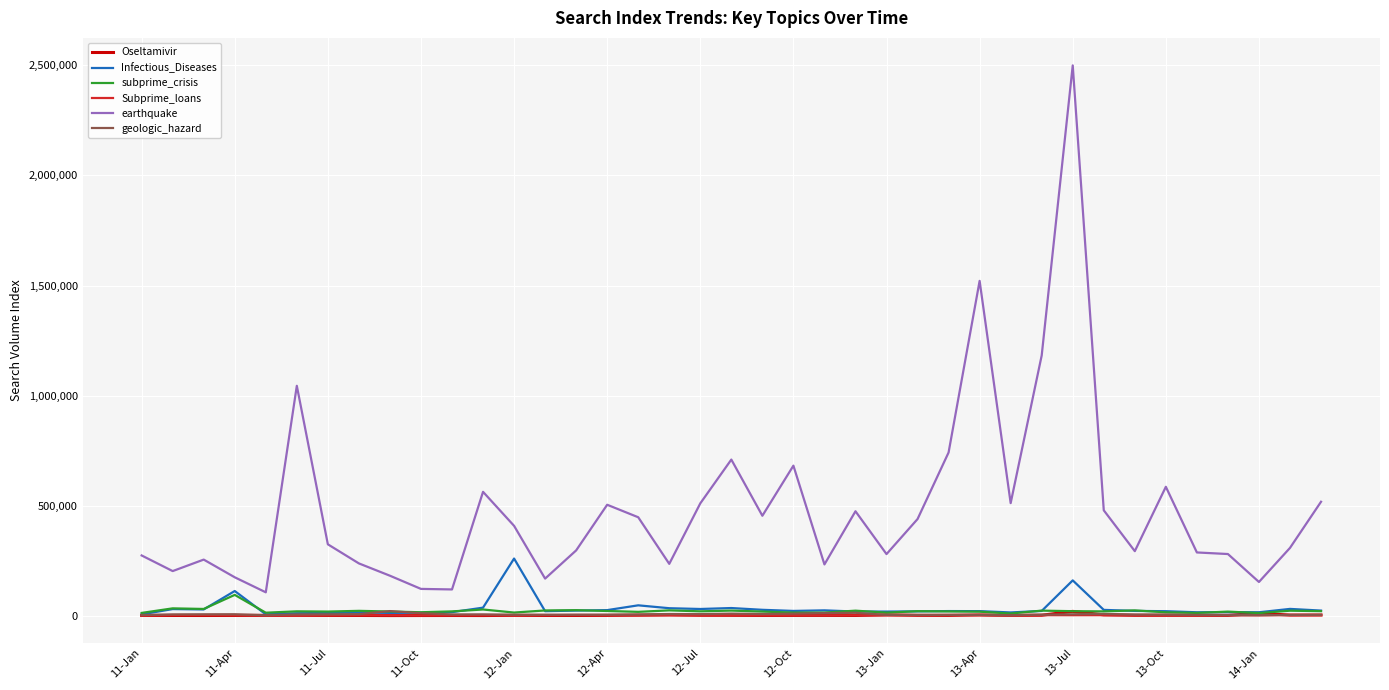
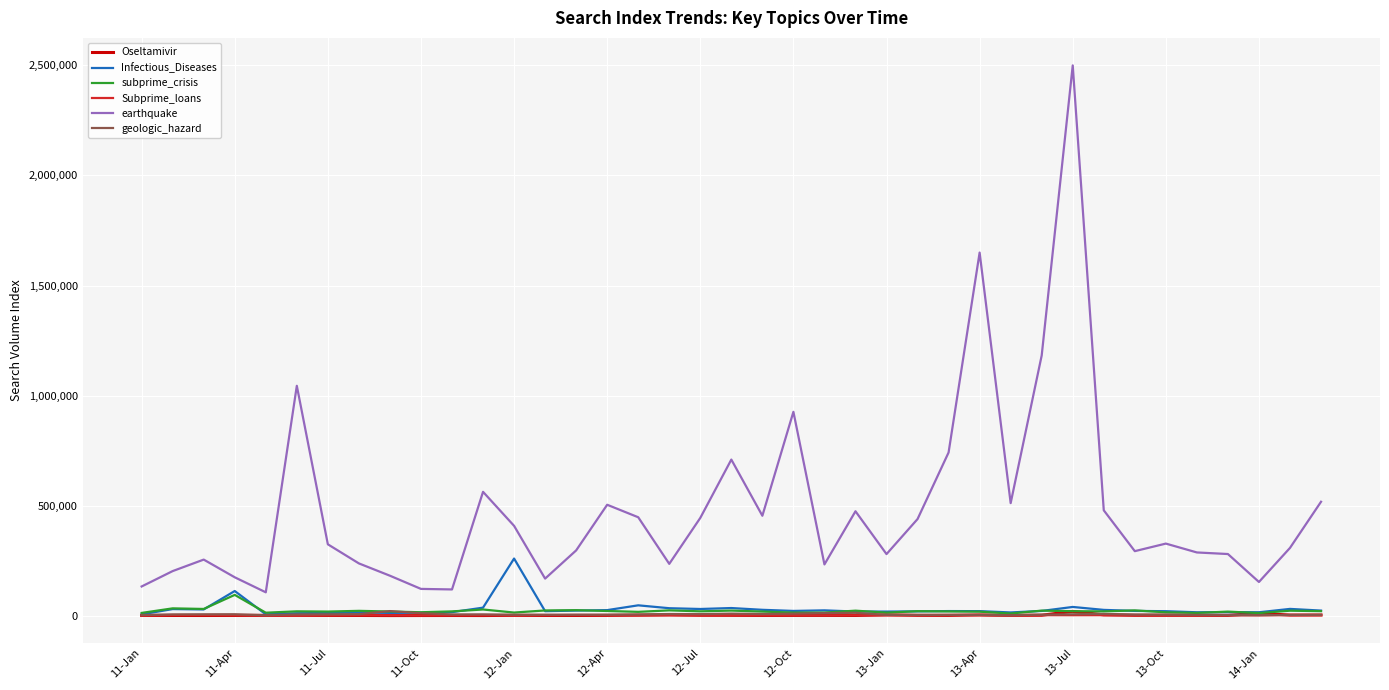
earthquake, 11-Jan: 280,000 -> 140,000
earthquake, 12-Jul: 510,000 -> 450,000
earthquake, 12-Oct: 680,000 -> 930,000
earthquake, 13-Apr: 1,520,000 -> 1,650,000
Infectious_Diseases, 13-Jul: 160,000 -> 40,000
earthquake, 13-Oct: 590,000 -> 330,000
